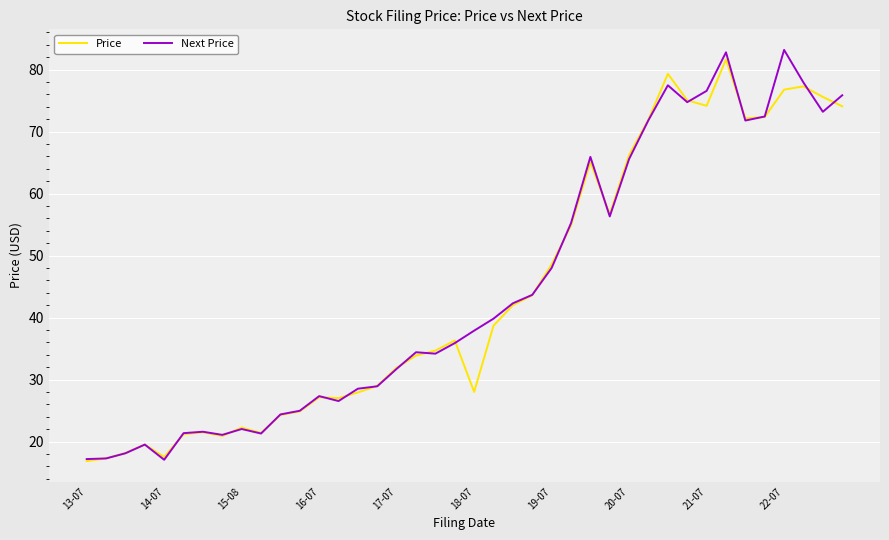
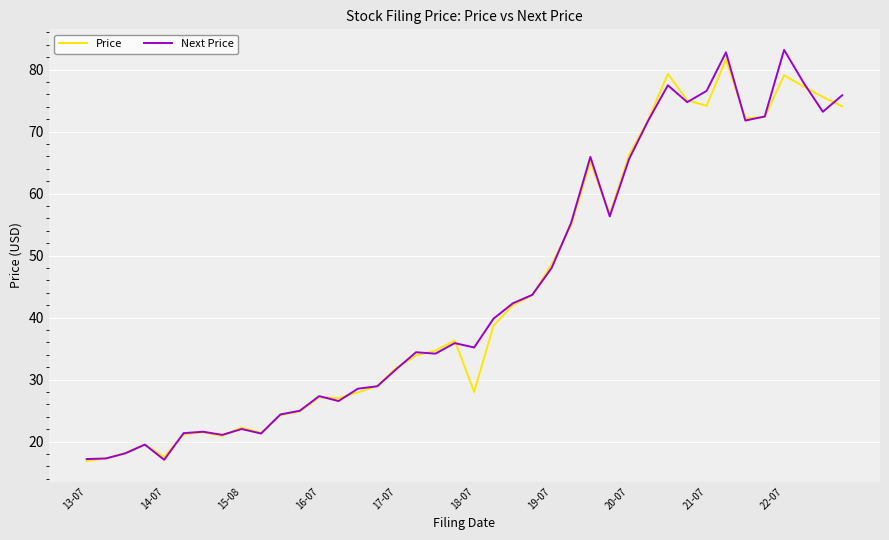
Next Price, 18-07: 38 -> 35
Price, 22-07: 77 -> 79
